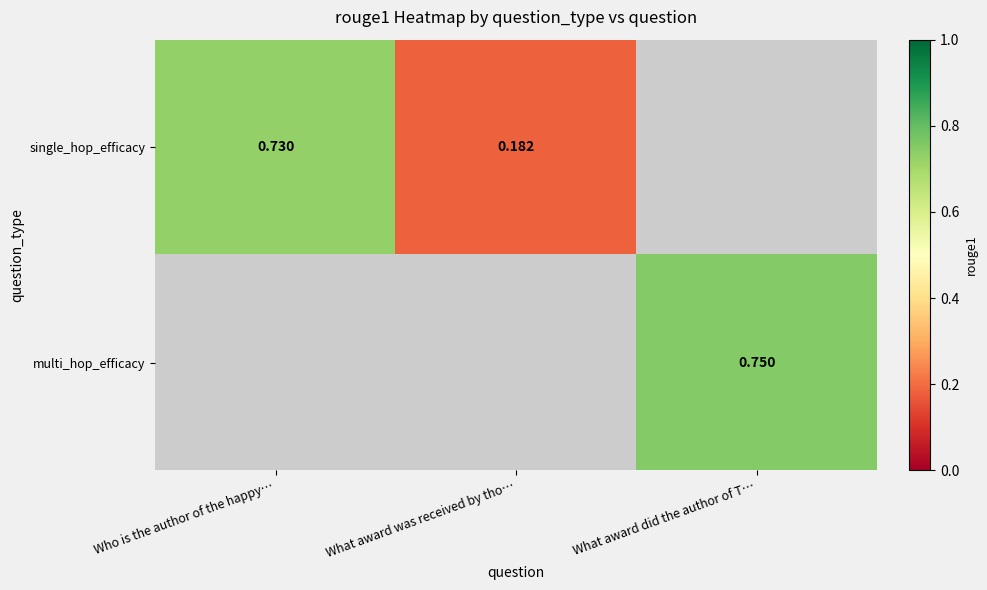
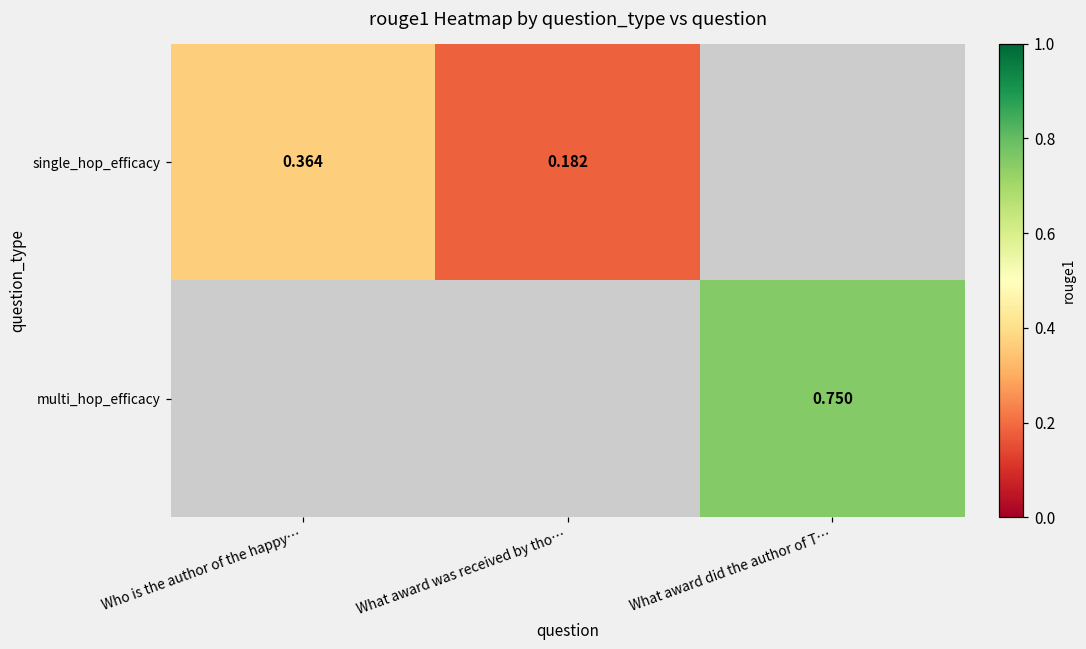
single_hop_efficacy, Who is the author of the happy…: 0.730 -> 0.364
